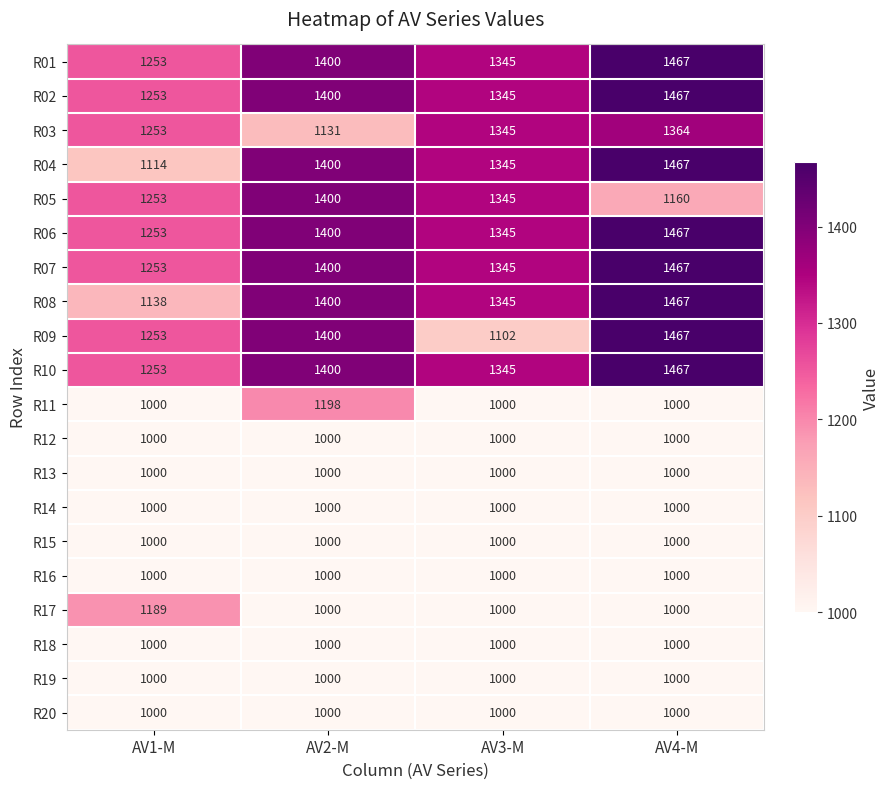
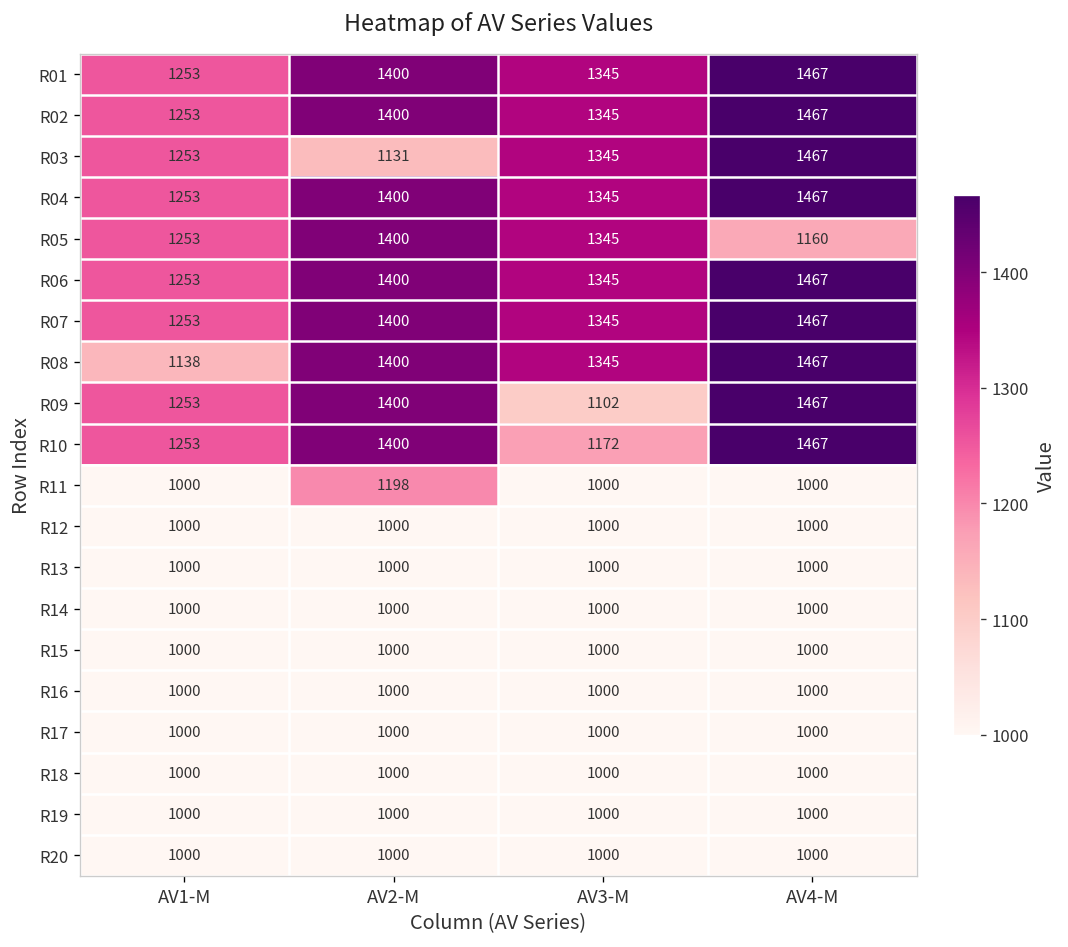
R03, AV4-M: 1364 -> 1467
R04, AV1-M: 1114 -> 1253
R10, AV3-M: 1345 -> 1172
R17, AV1-M: 1189 -> 1000
